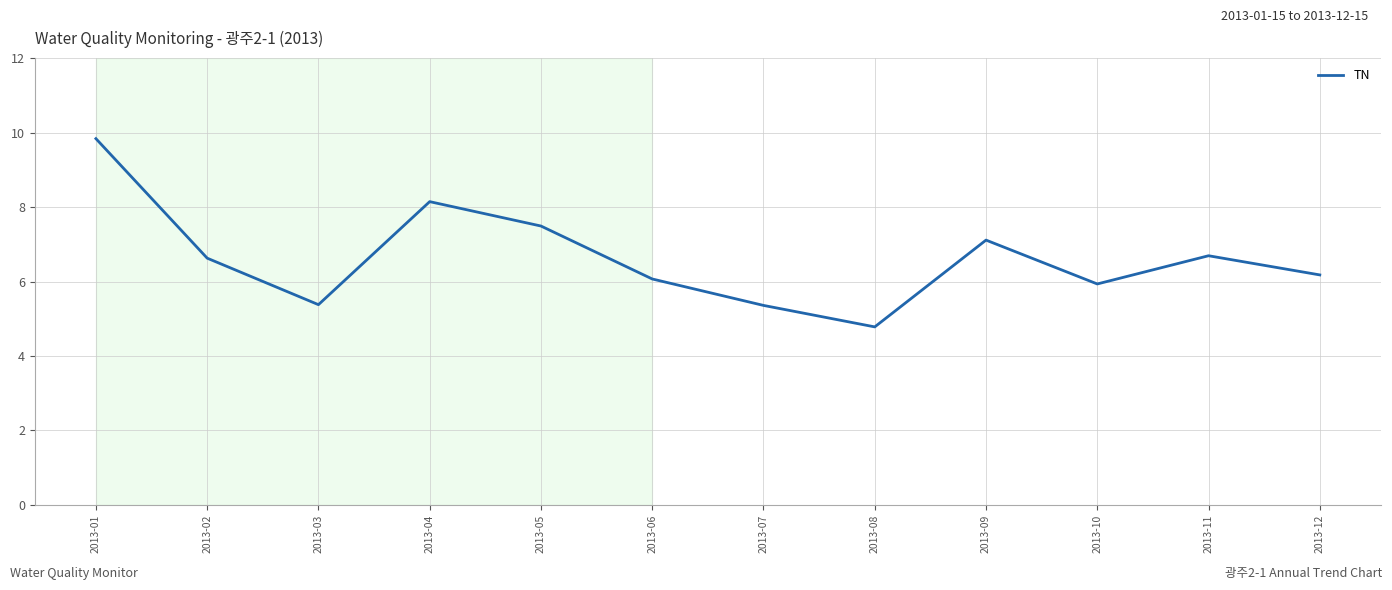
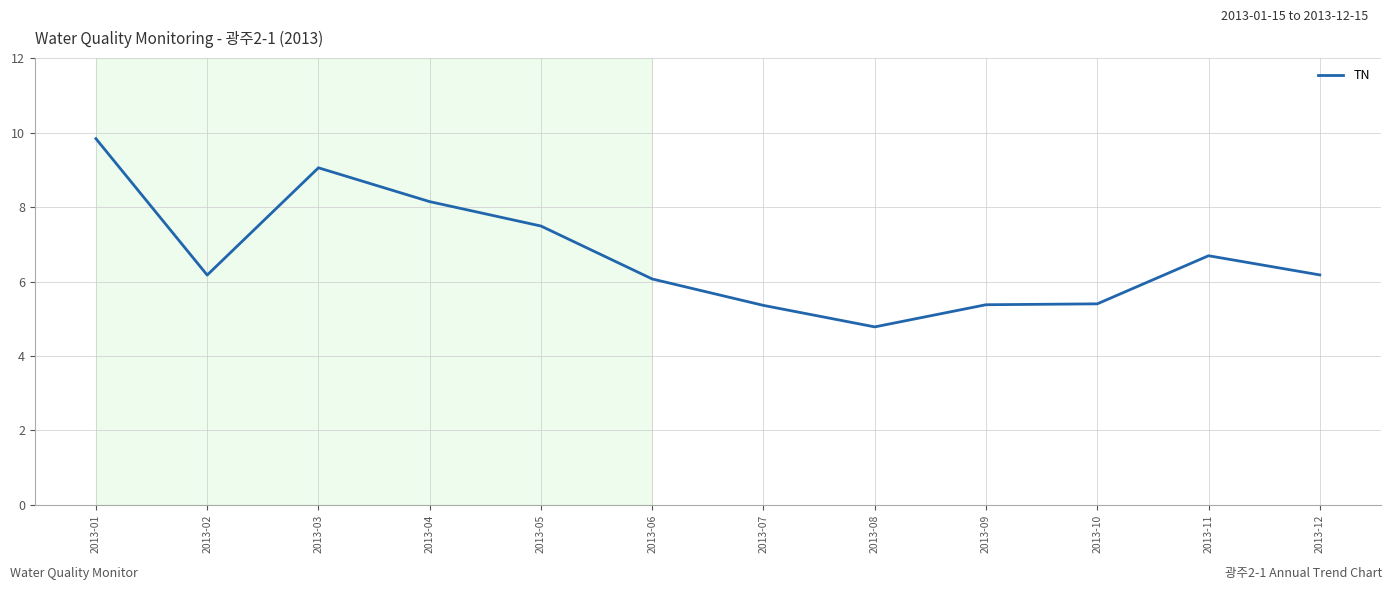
2013-02: 6.6 -> 6.2
2013-03: 5.4 -> 9.1
2013-09: 7.1 -> 5.4
2013-10: 5.9 -> 5.4
